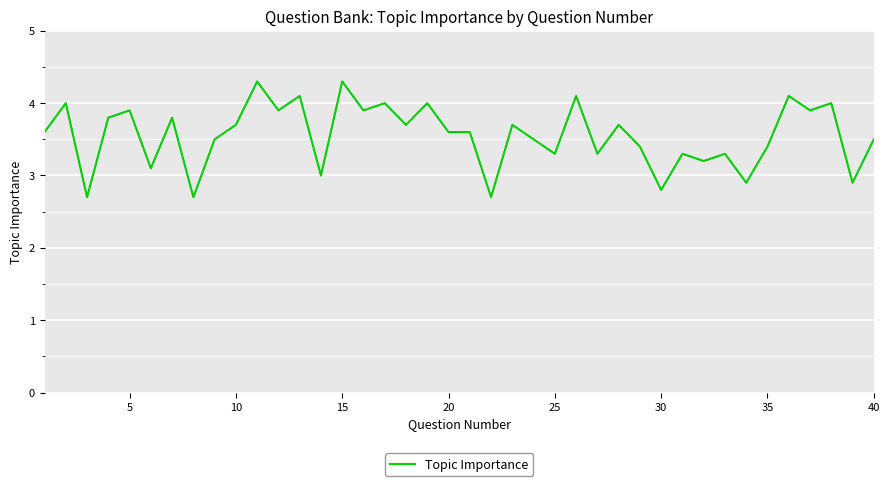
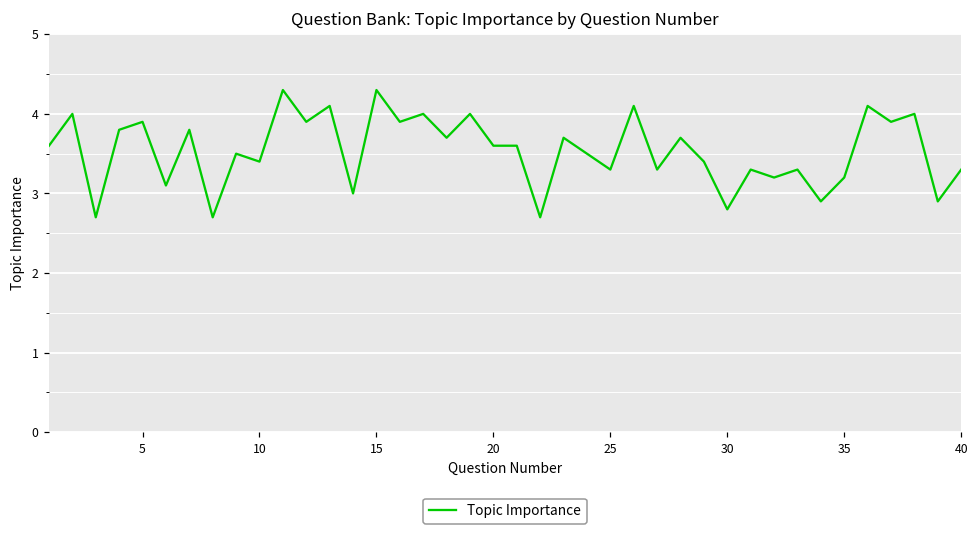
10: 3.7 -> 3.4
35: 3.4 -> 3.2
40: 3.5 -> 3.3
